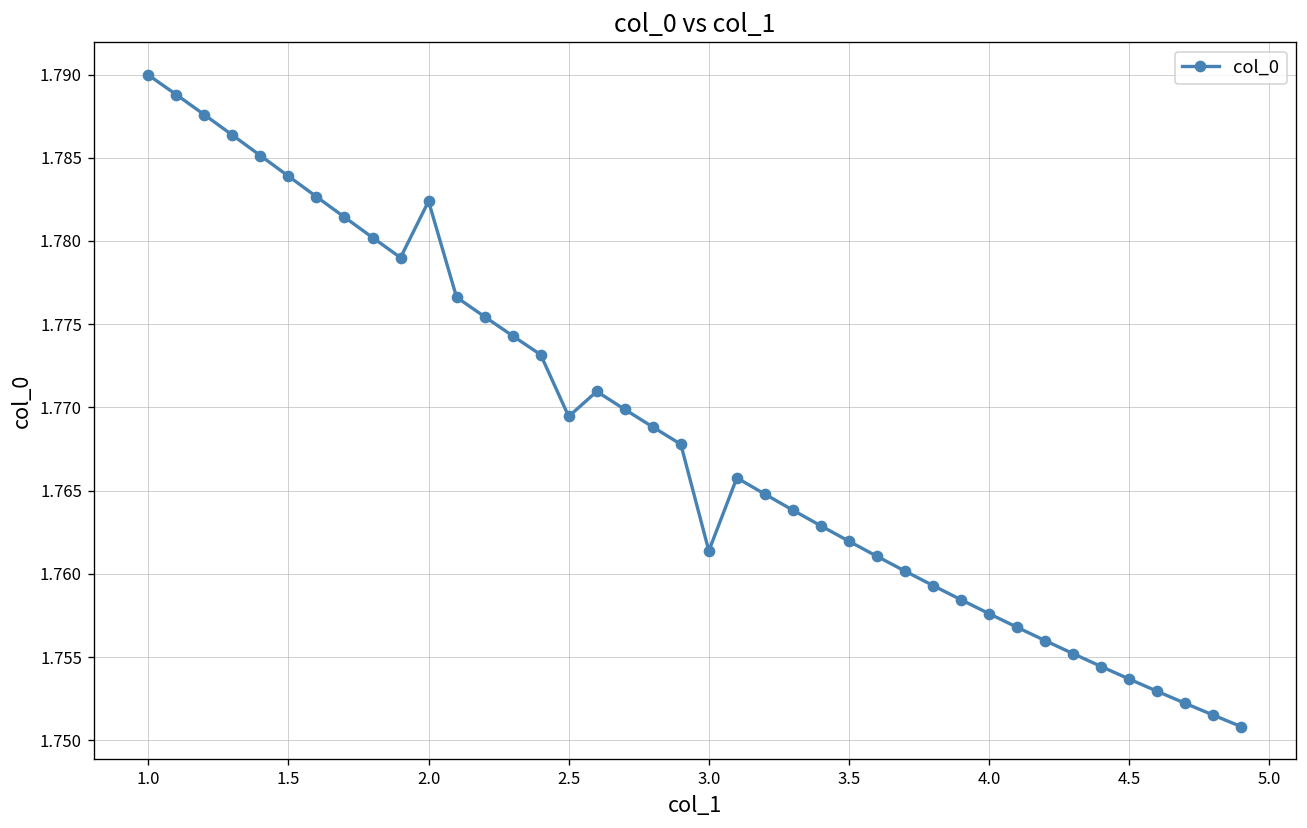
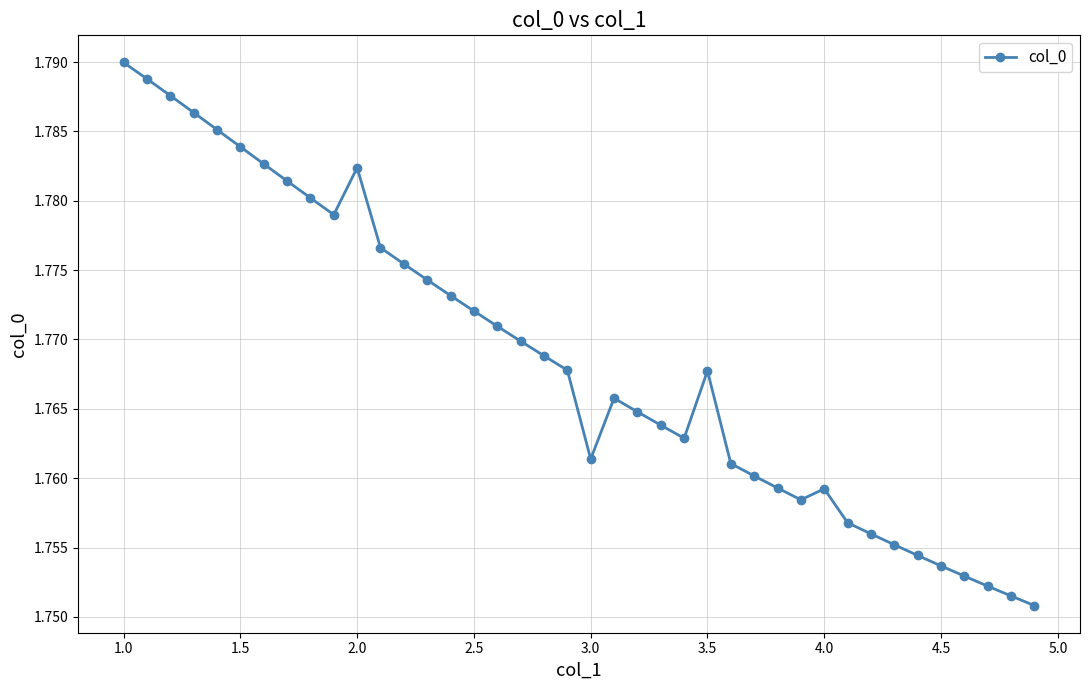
2.5: 1.7695 -> 1.7721
3.5: 1.7620 -> 1.7677
4.0: 1.7576 -> 1.7592
